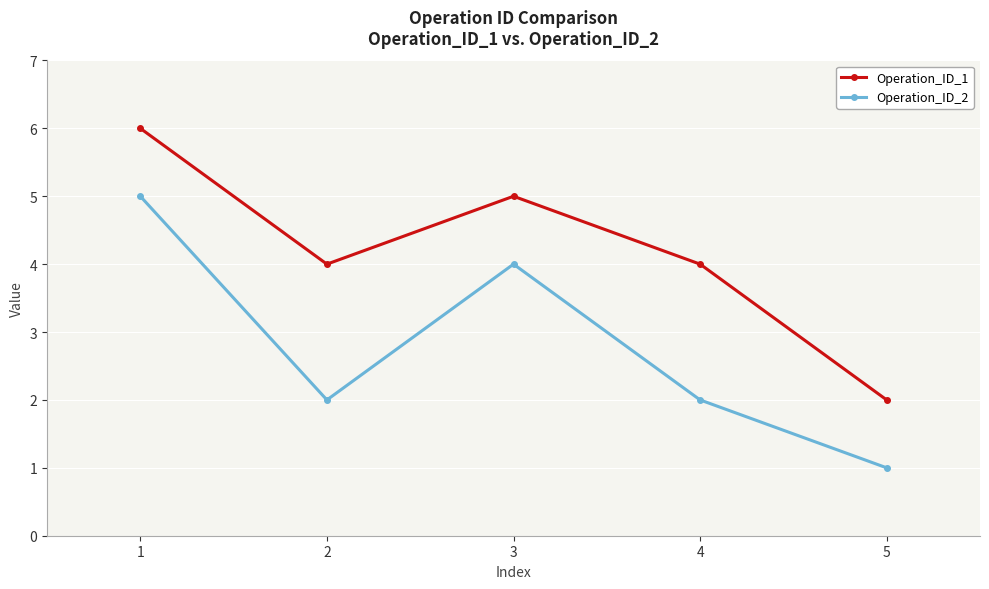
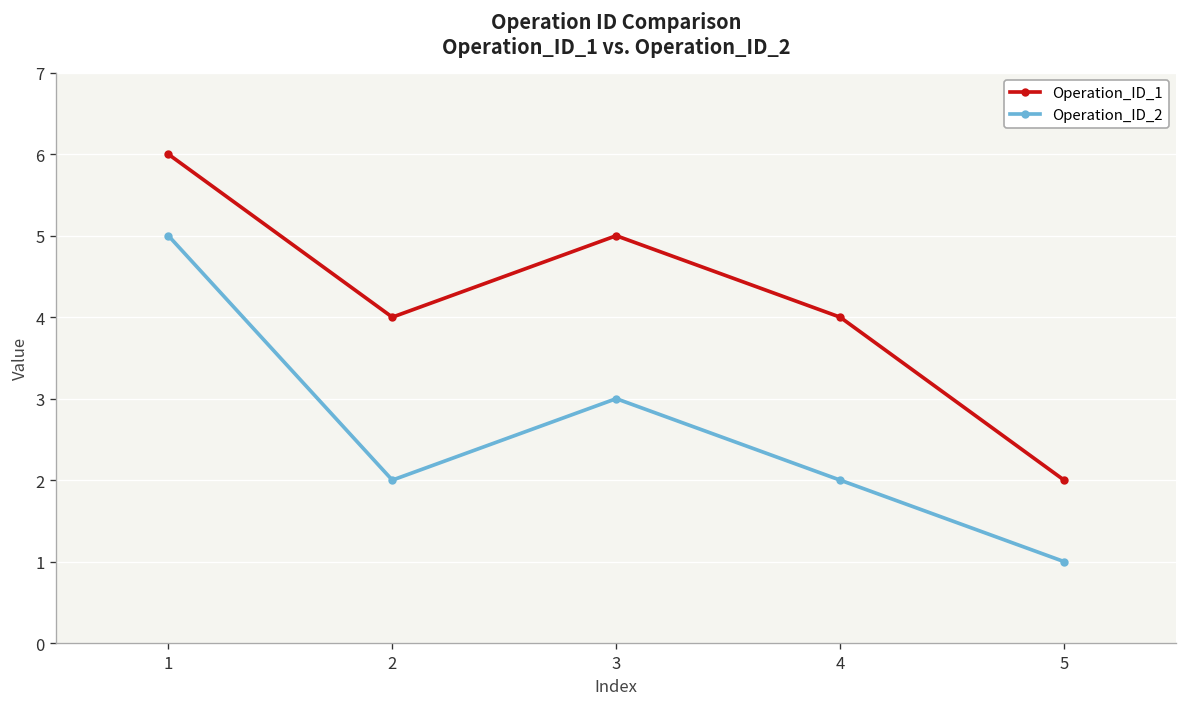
Operation_ID_2, 3: 4 -> 3
